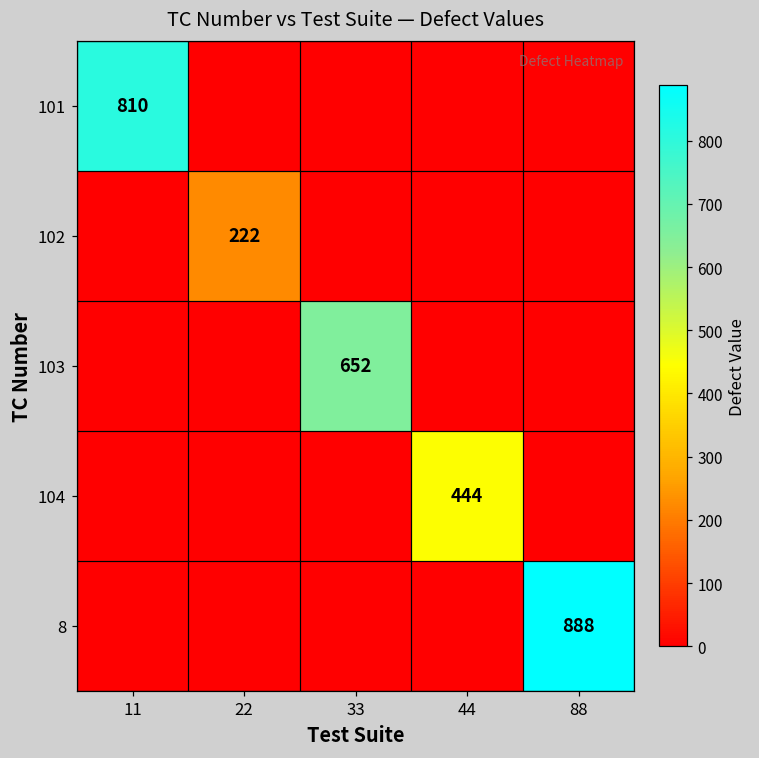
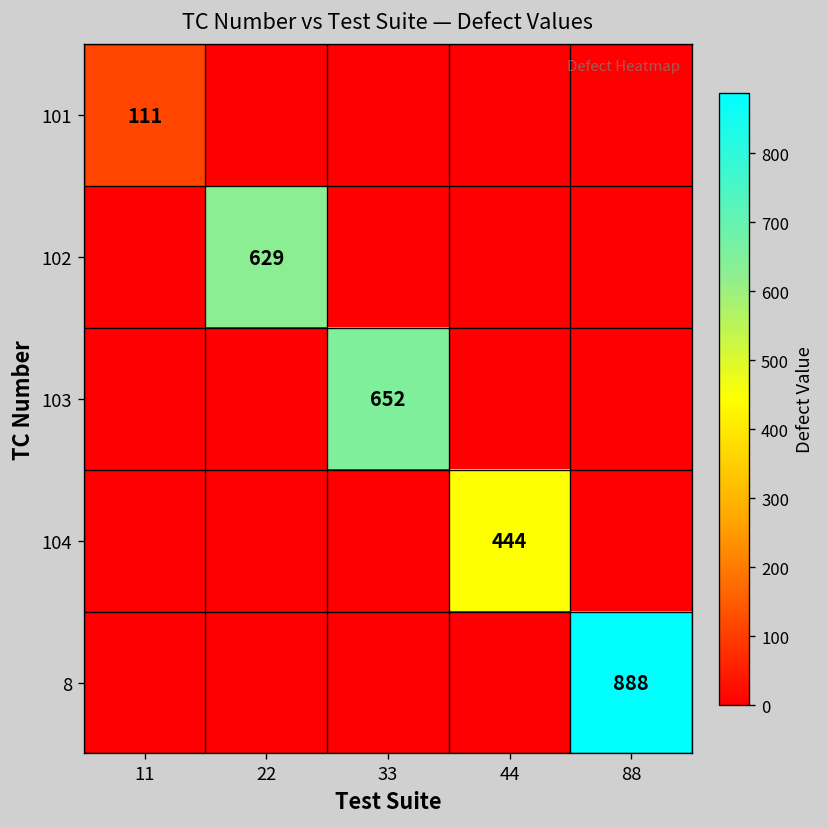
101, 11: 810 -> 111
102, 22: 222 -> 629
